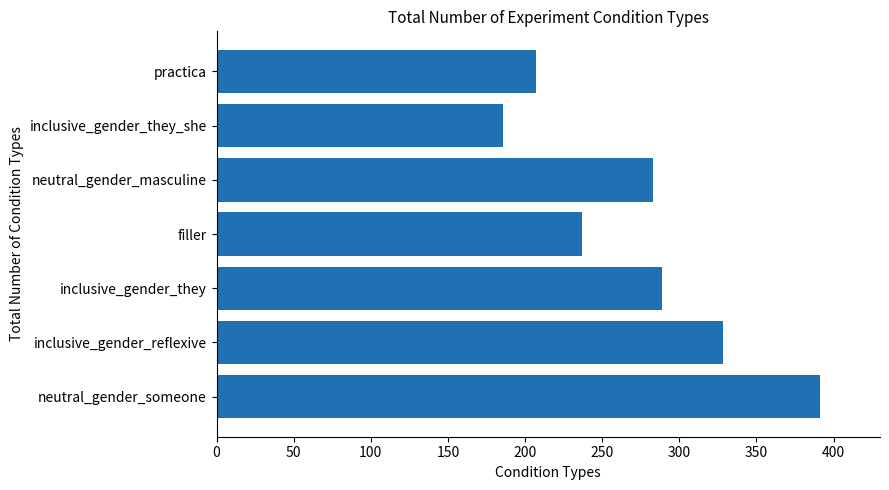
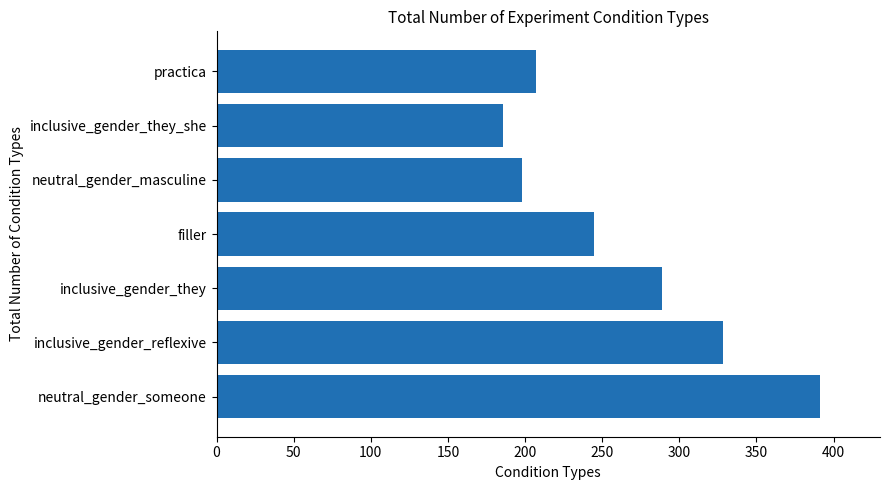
neutral_gender_masculine: 283 -> 198
filler: 237 -> 245
